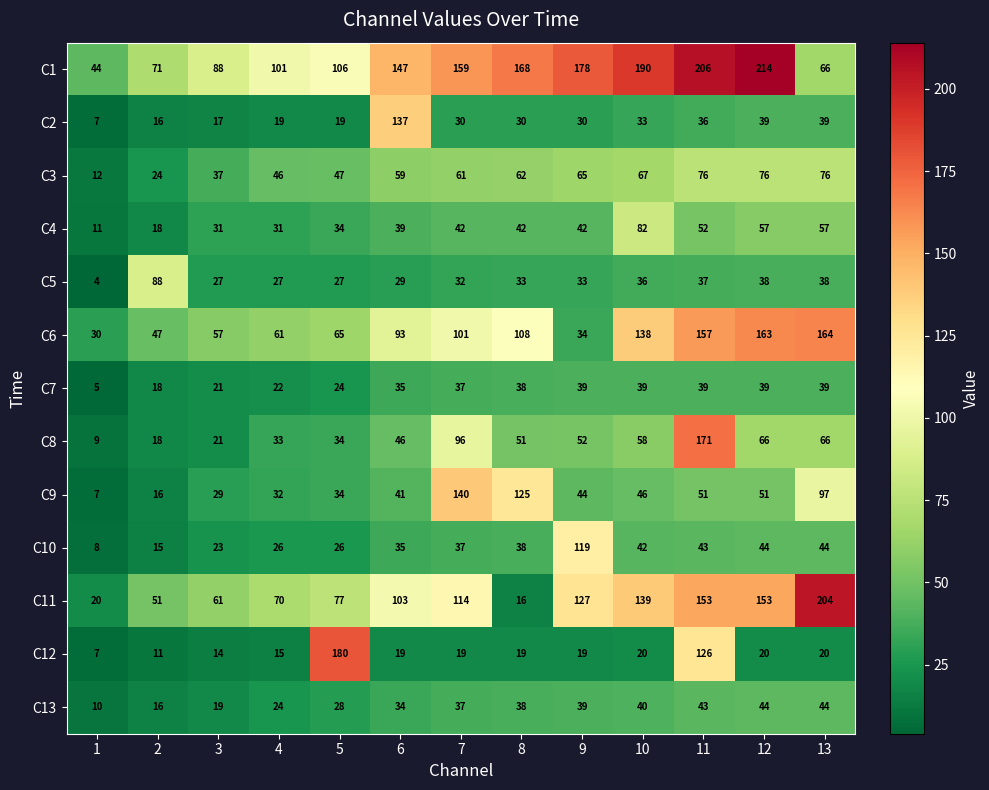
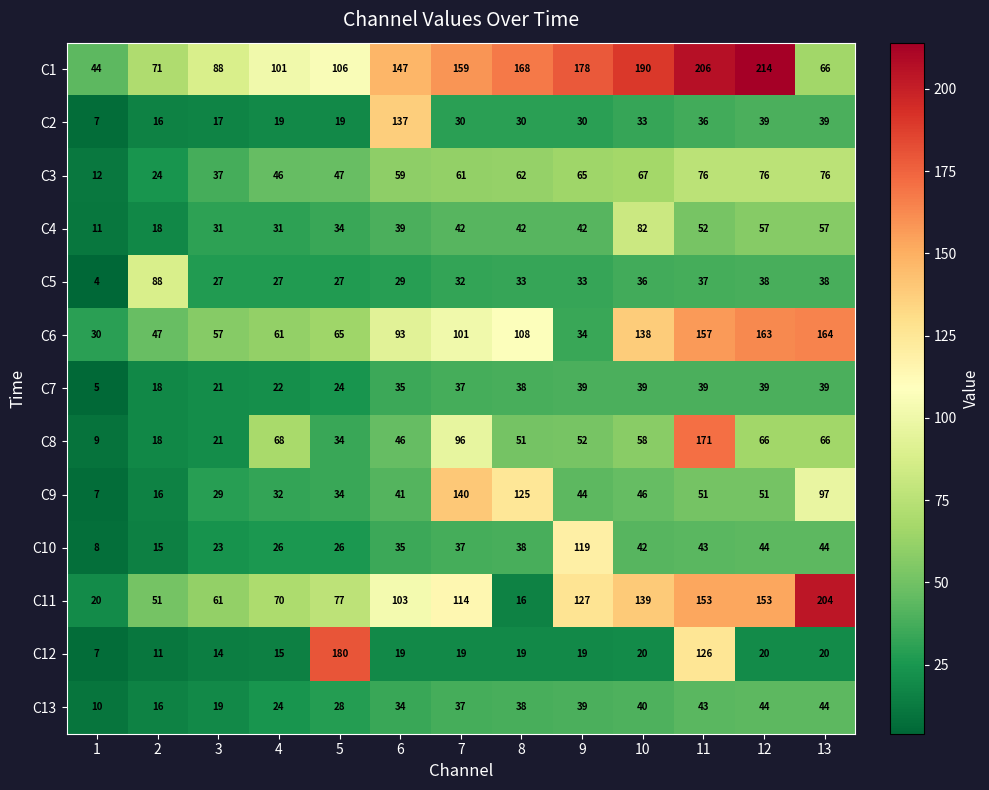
C8, 4: 33 -> 68
